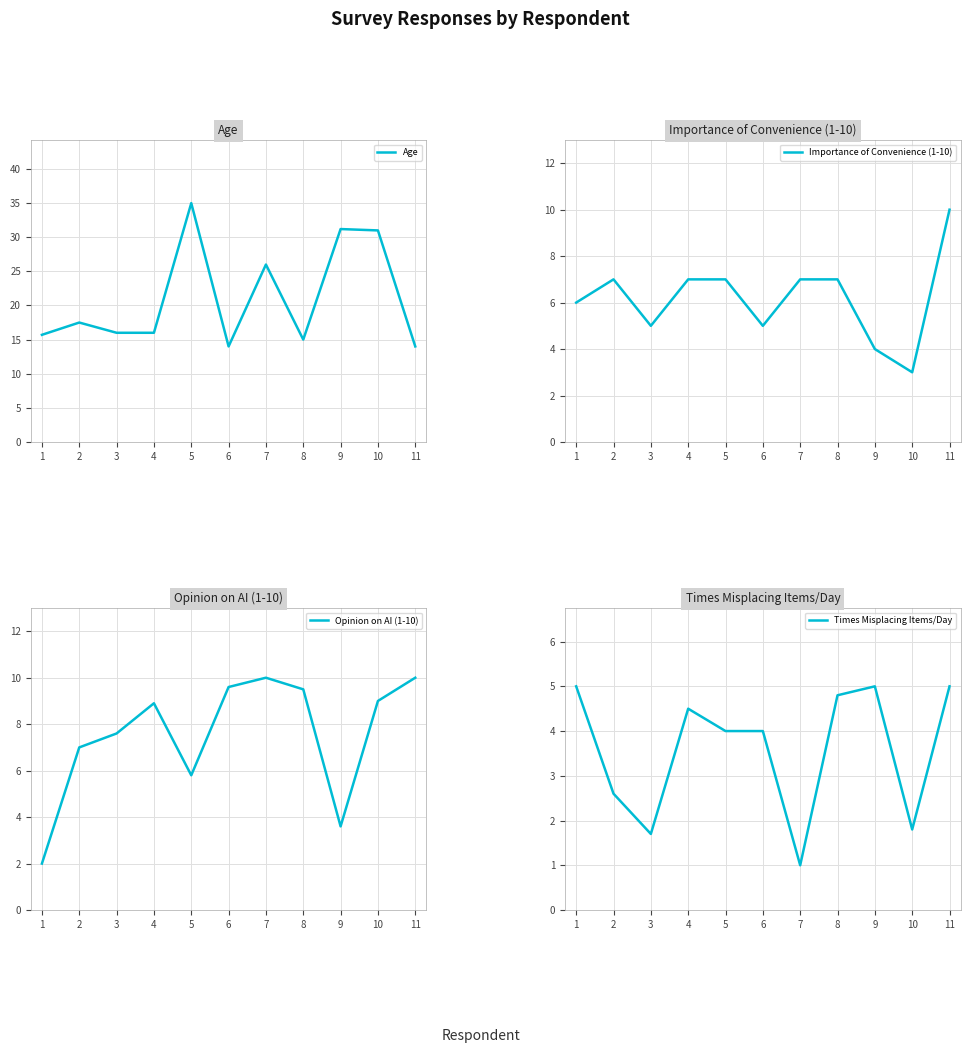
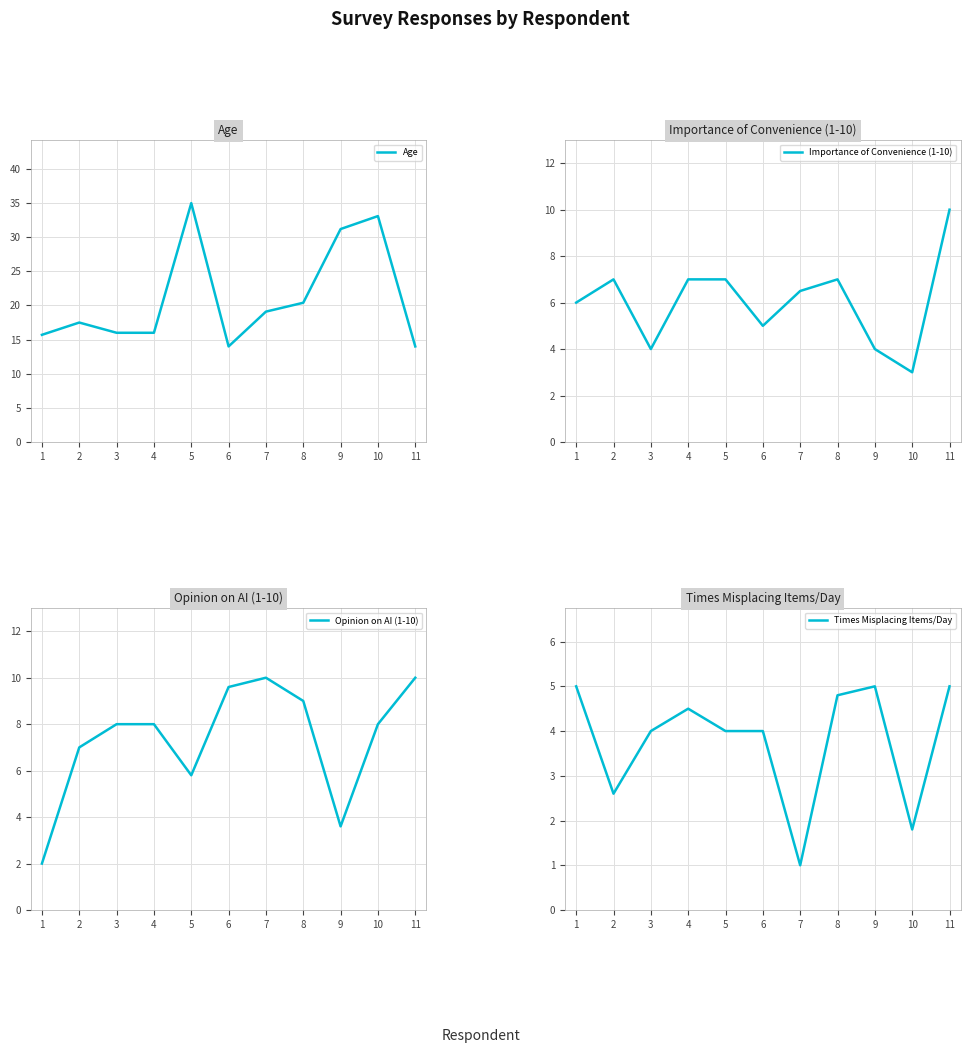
Age, 7: 26 -> 19
Age, 8: 15 -> 20
Age, 10: 31 -> 33
Importance of Convenience (1-10), 3: 5 -> 4
Importance of Convenience (1-10), 7: 7.0 -> 6.5
Opinion on AI (1-10), 3: 7.6 -> 8.0
Opinion on AI (1-10), 4: 8.9 -> 8.0
Opinion on AI (1-10), 8: 9.5 -> 9.0
Opinion on AI (1-10), 10: 9 -> 8
Times Misplacing Items/Day, 3: 1.7 -> 4.0
